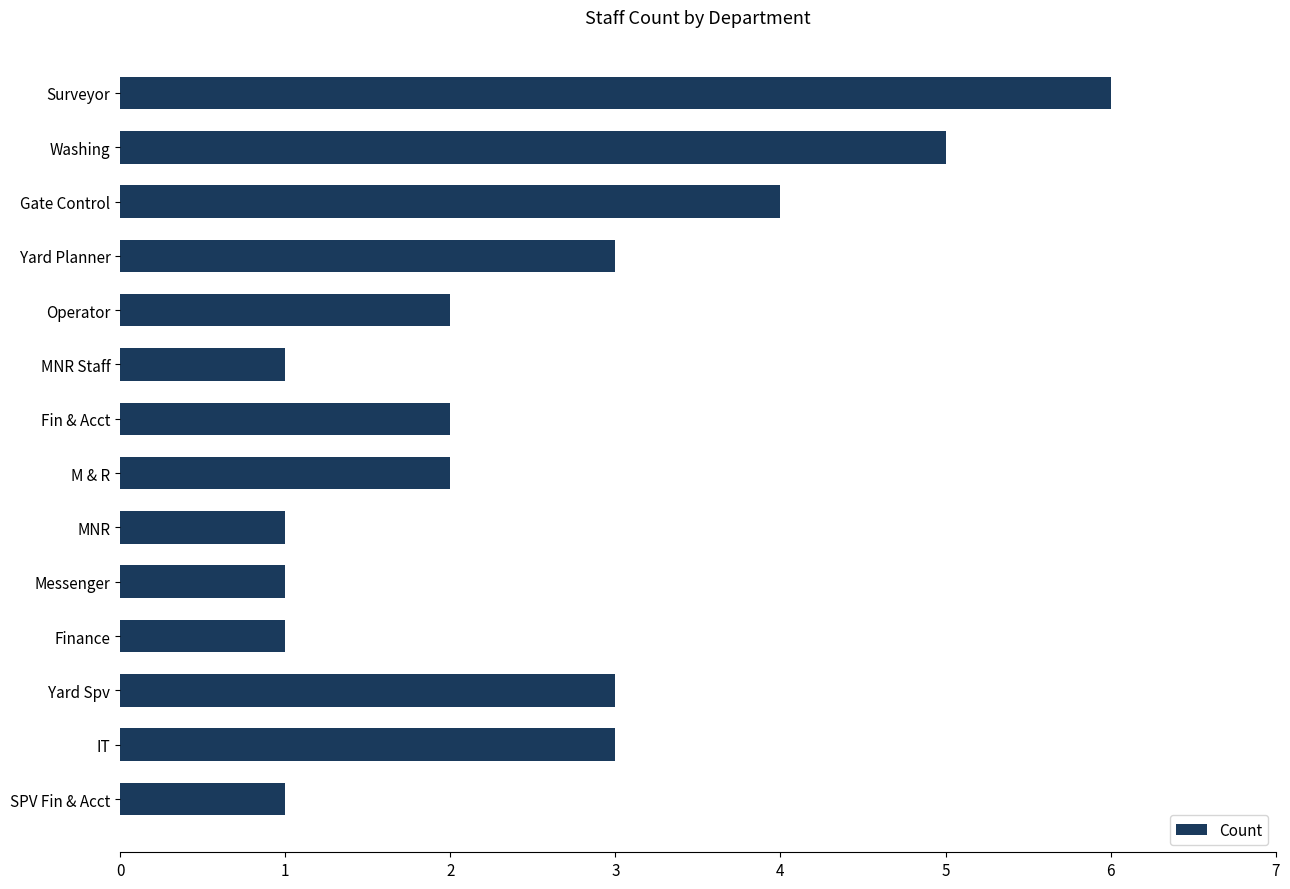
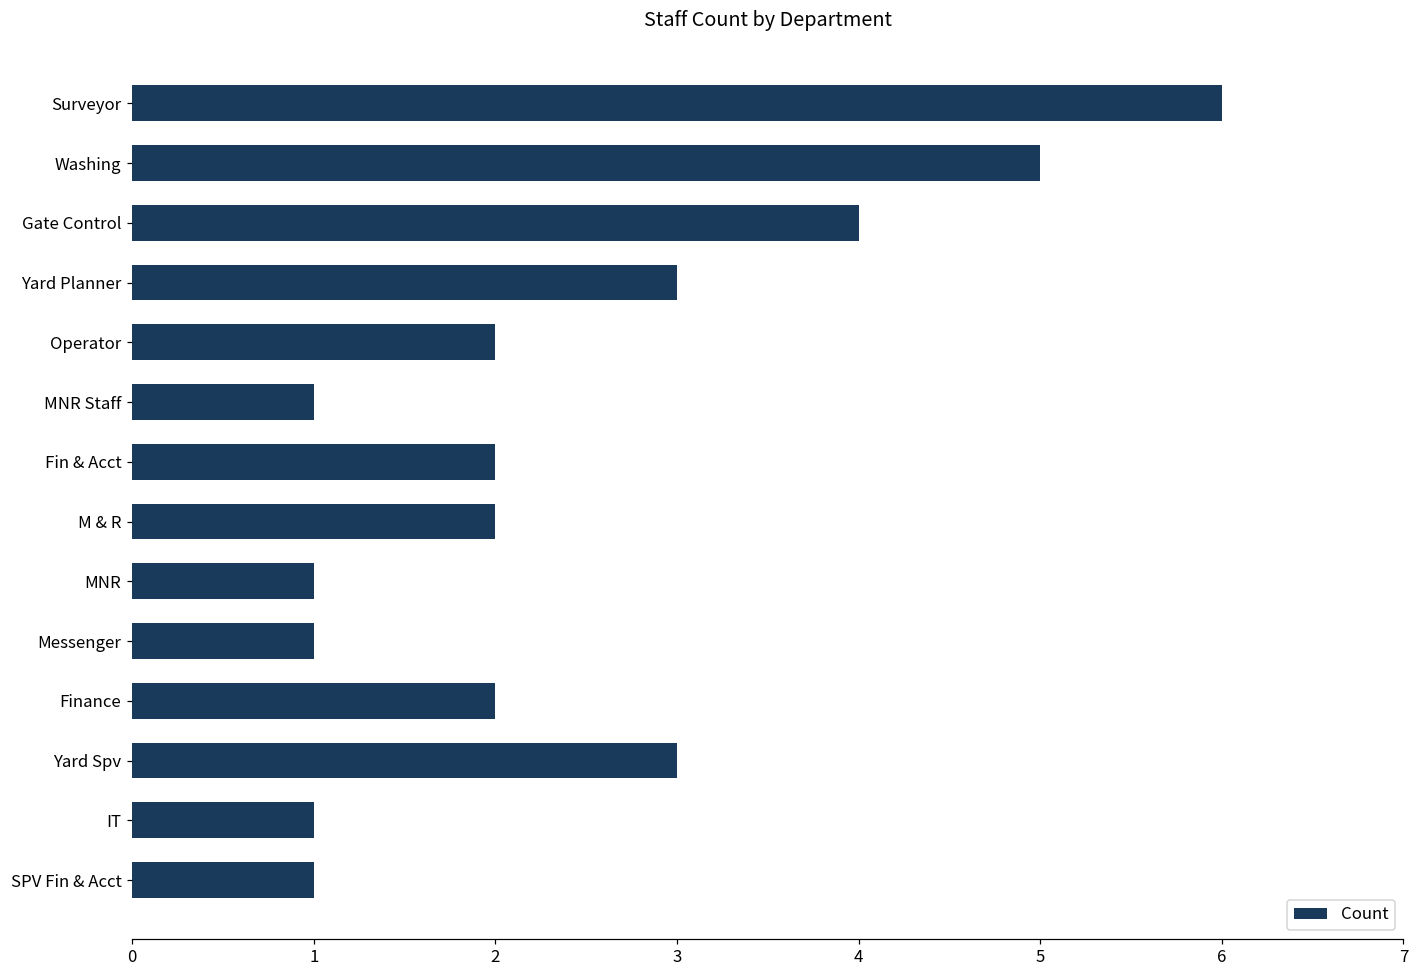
Finance: 1 -> 2
IT: 3 -> 1
